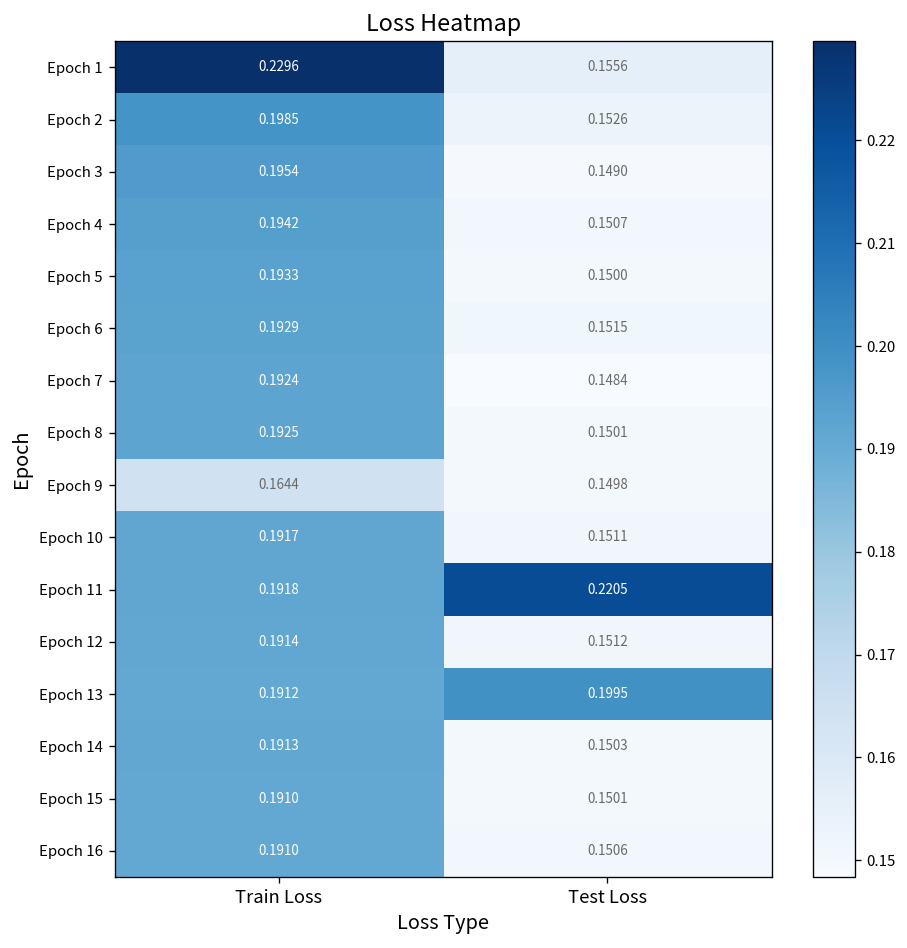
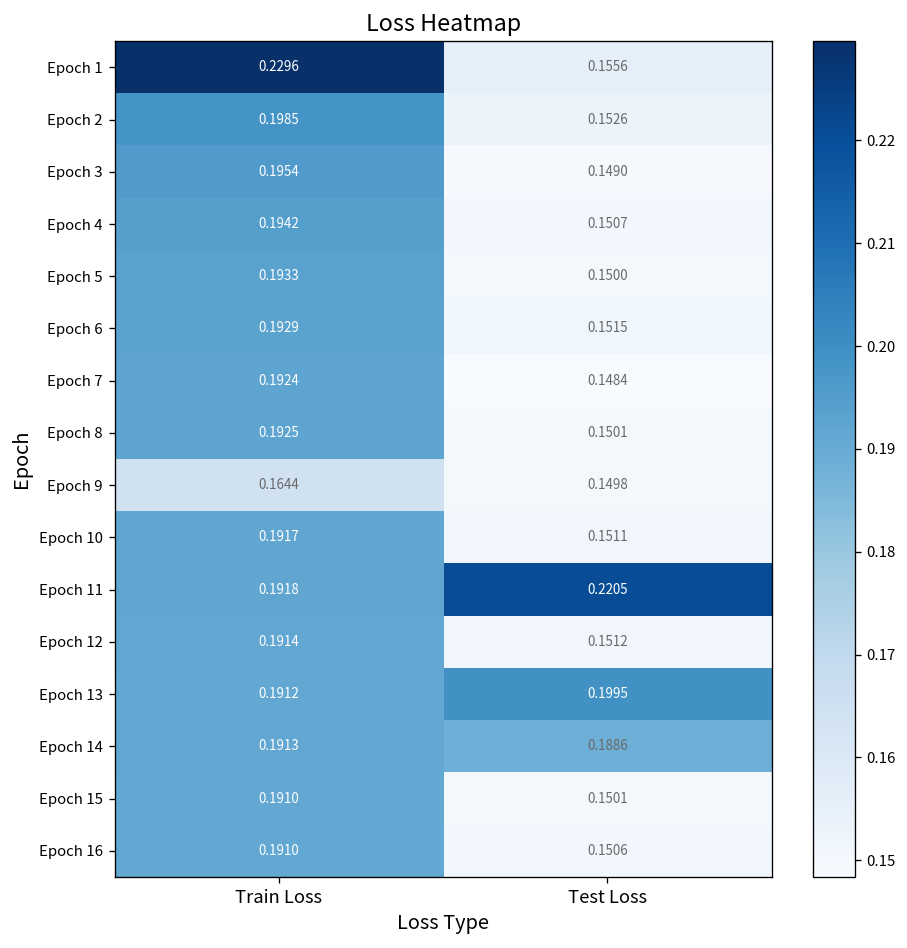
Epoch 14, Test Loss: 0.1503 -> 0.1886
